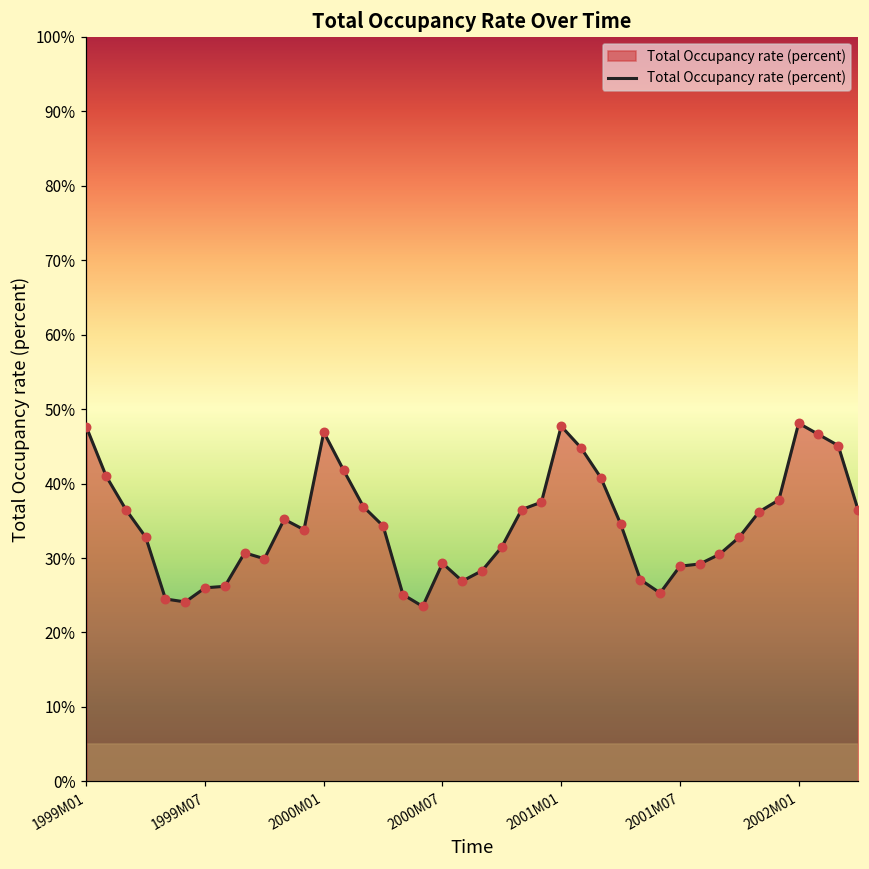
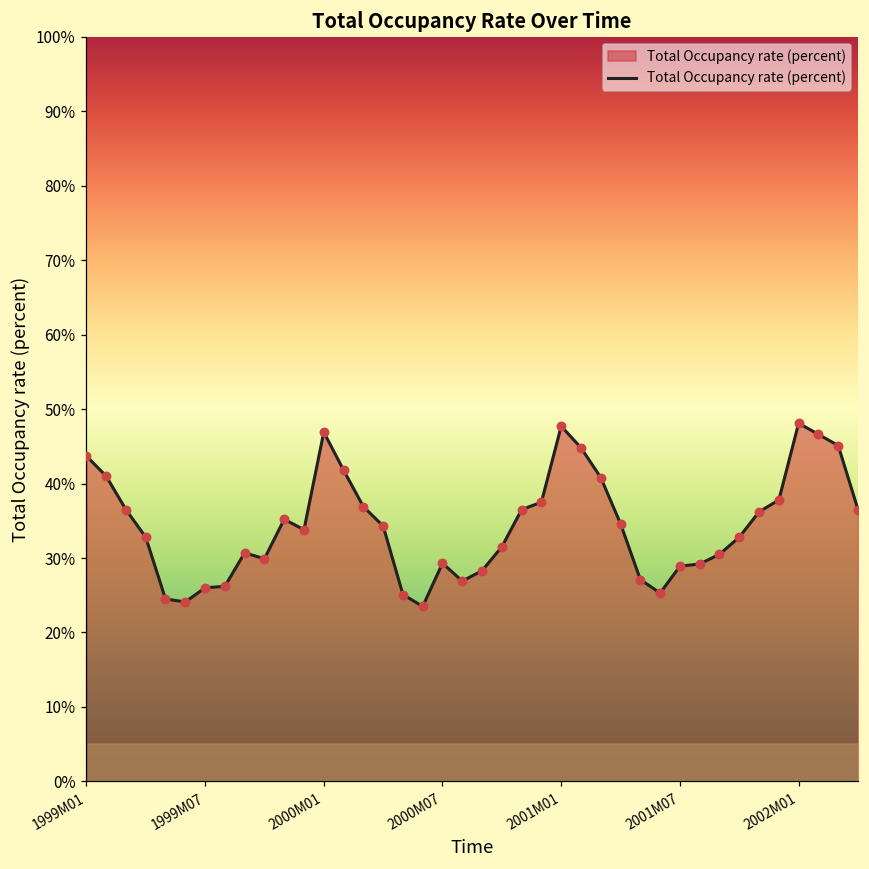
1999M01: 48% -> 44%
